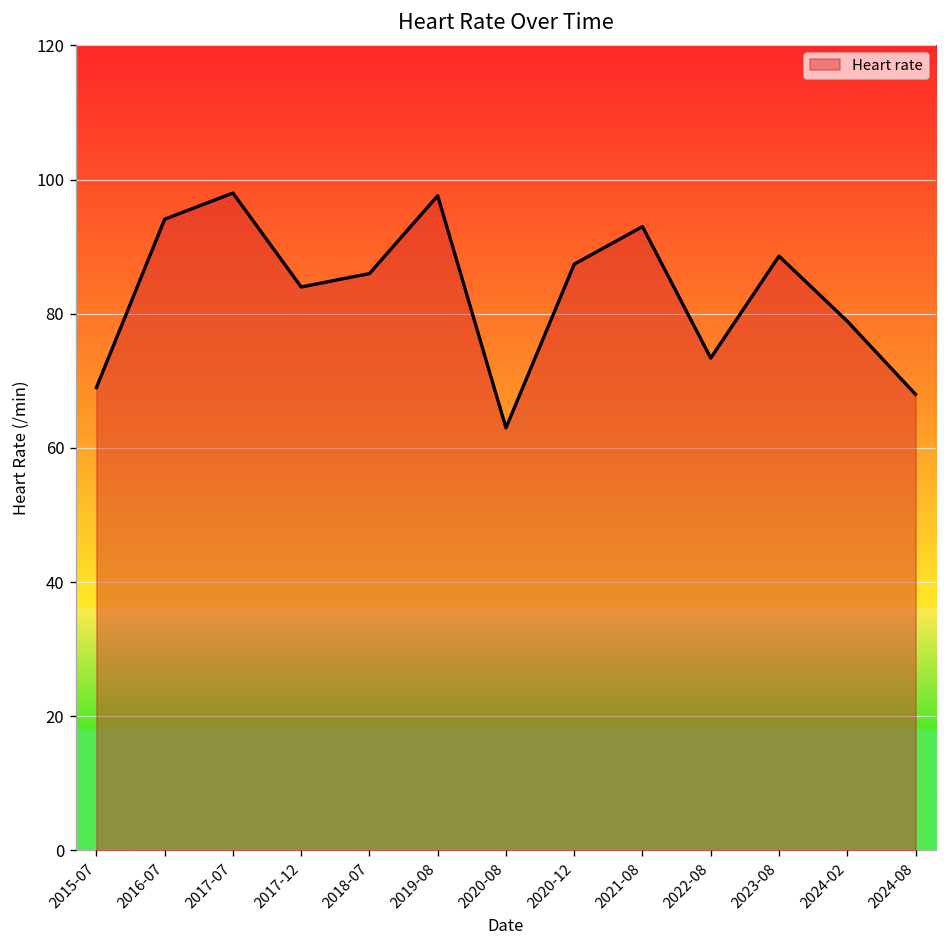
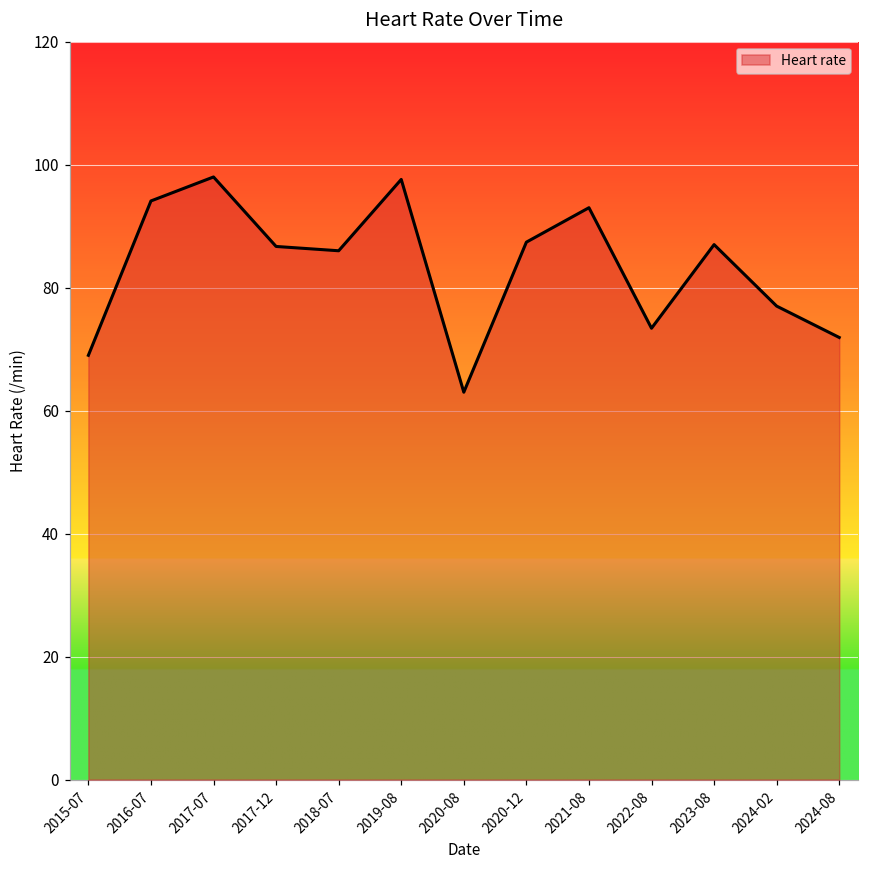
2017-12: 84 -> 87
2023-08: 89 -> 87
2024-02: 79 -> 77
2024-08: 68 -> 72
